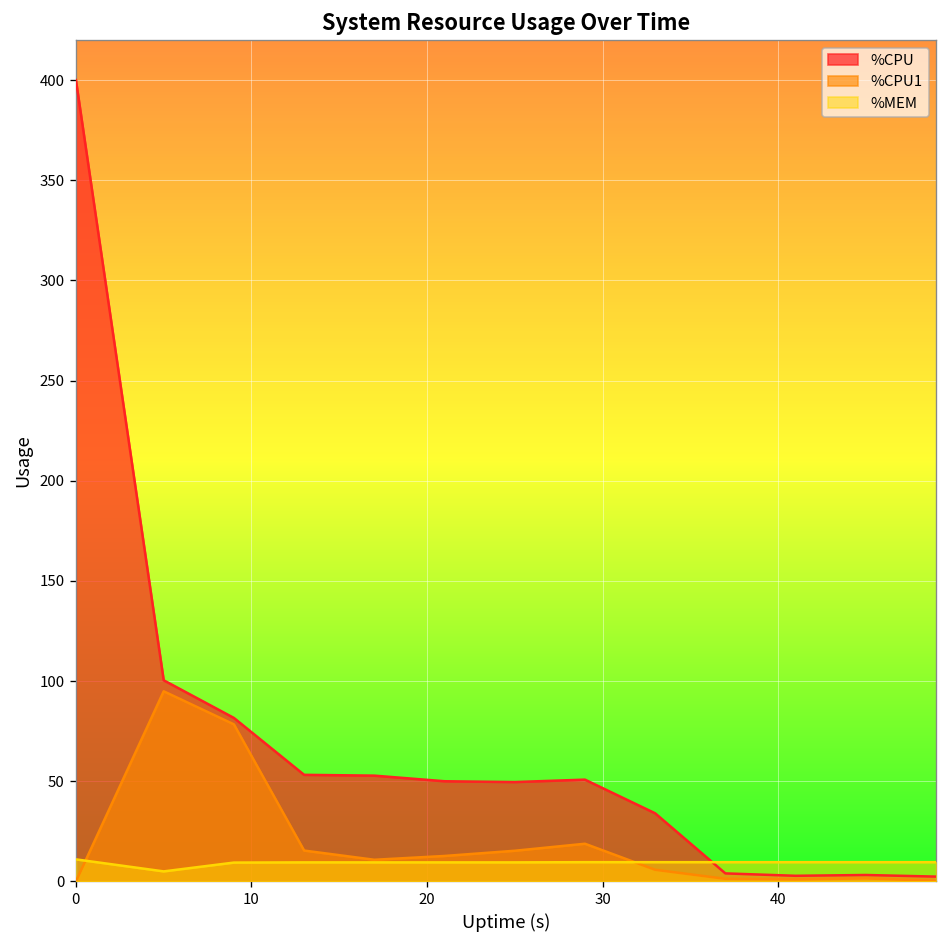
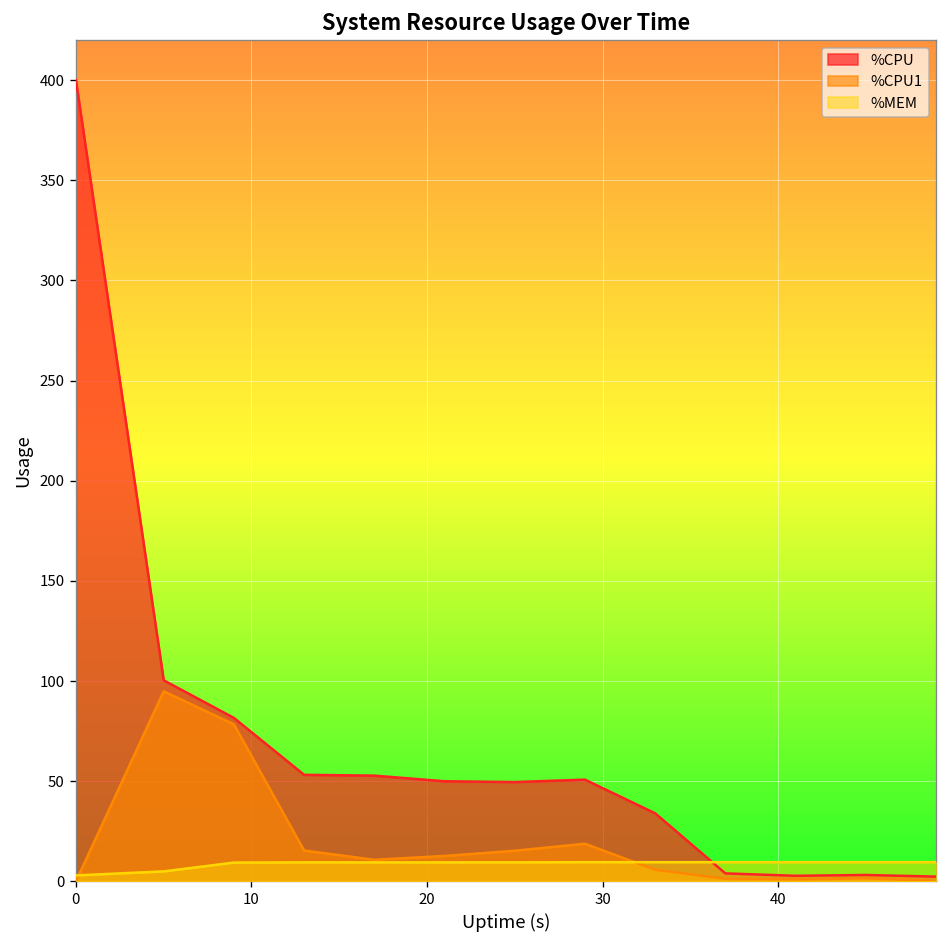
%MEM, 0: 11 -> 3
